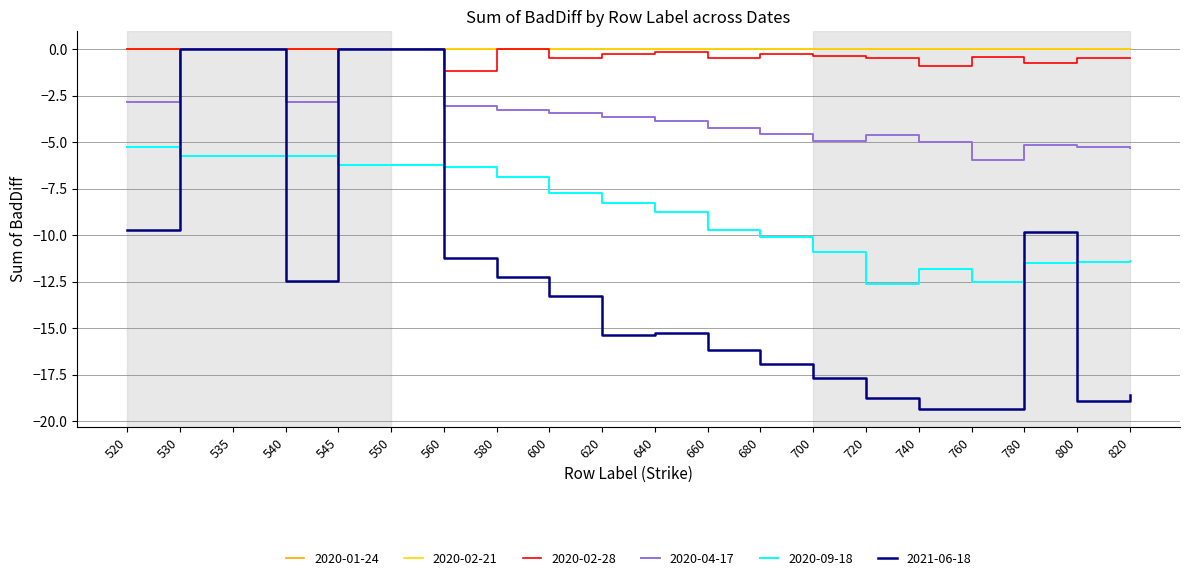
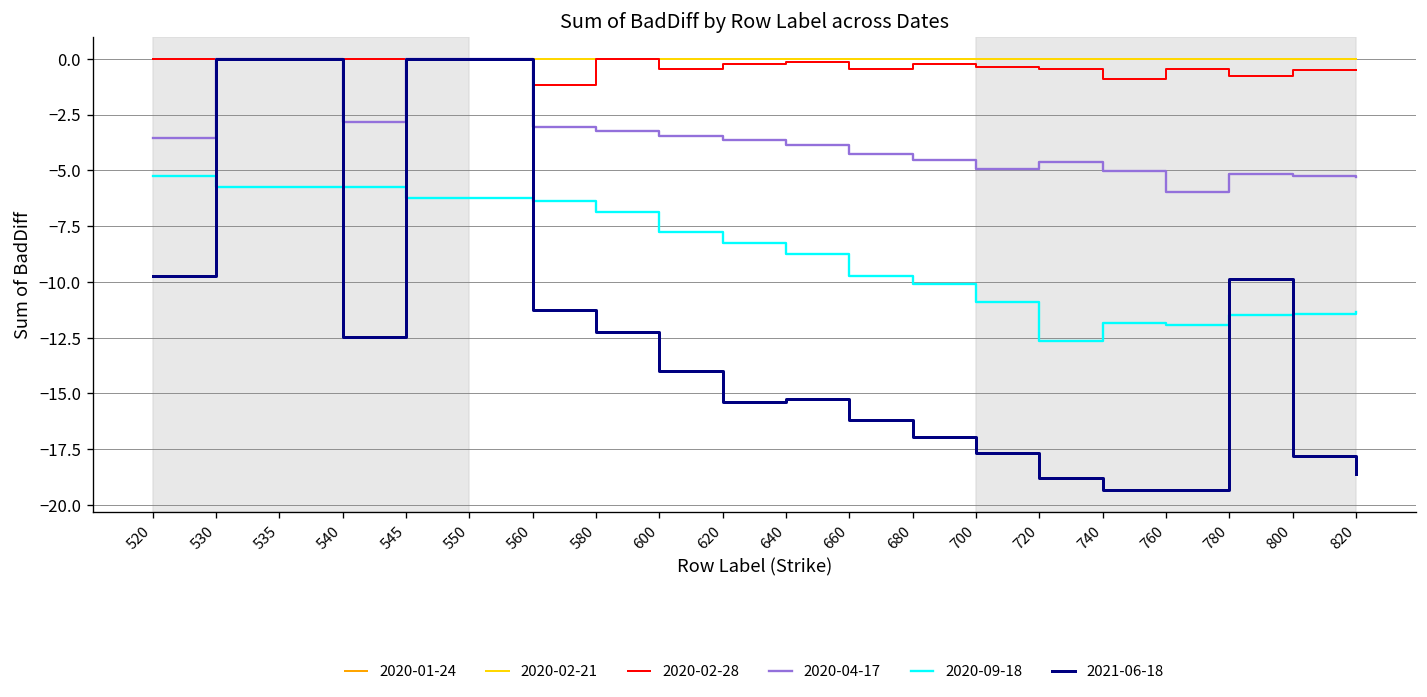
2020-04-17, 520: -2.9 -> -3.5
2021-06-18, 600: -13.3 -> -14.0
2020-09-18, 760: -12.5 -> -12.0
2021-06-18, 800: -18.9 -> -17.8
